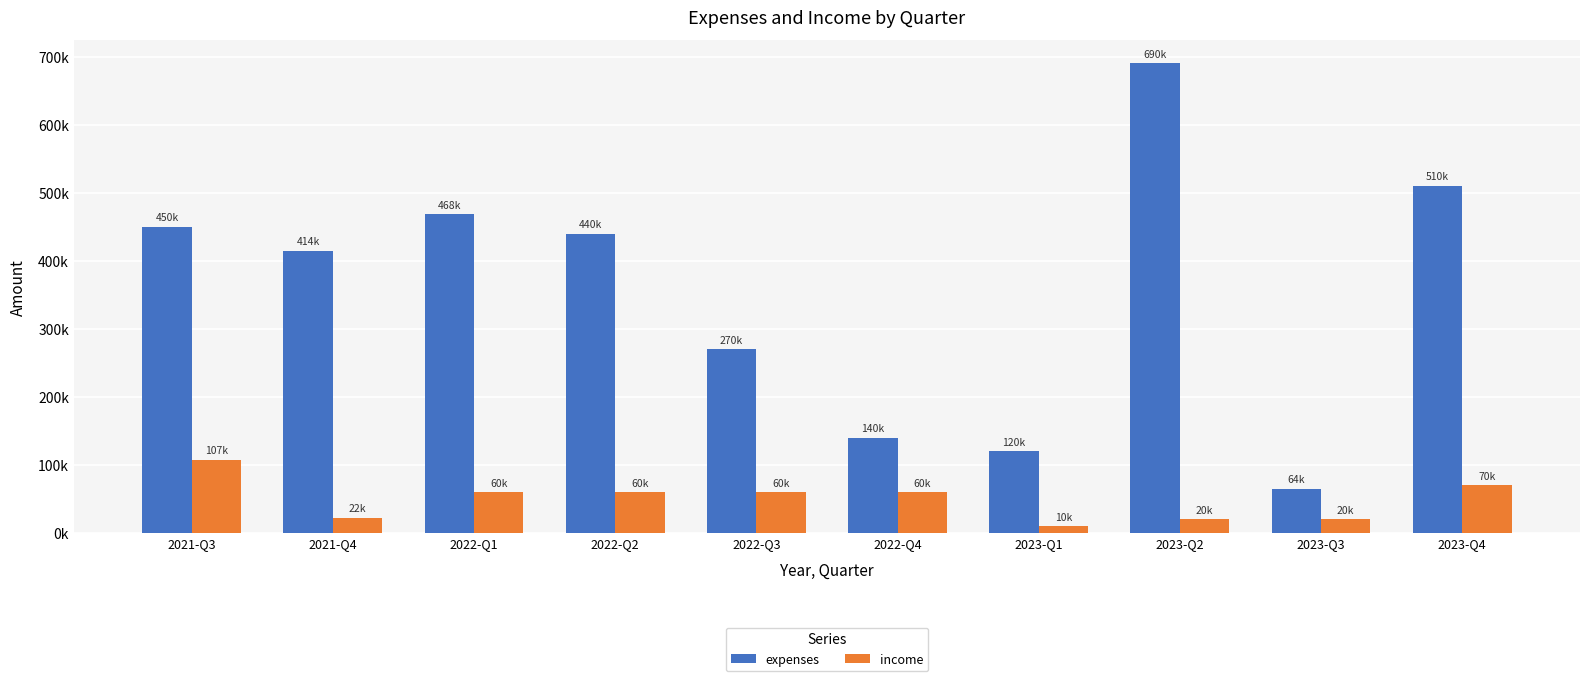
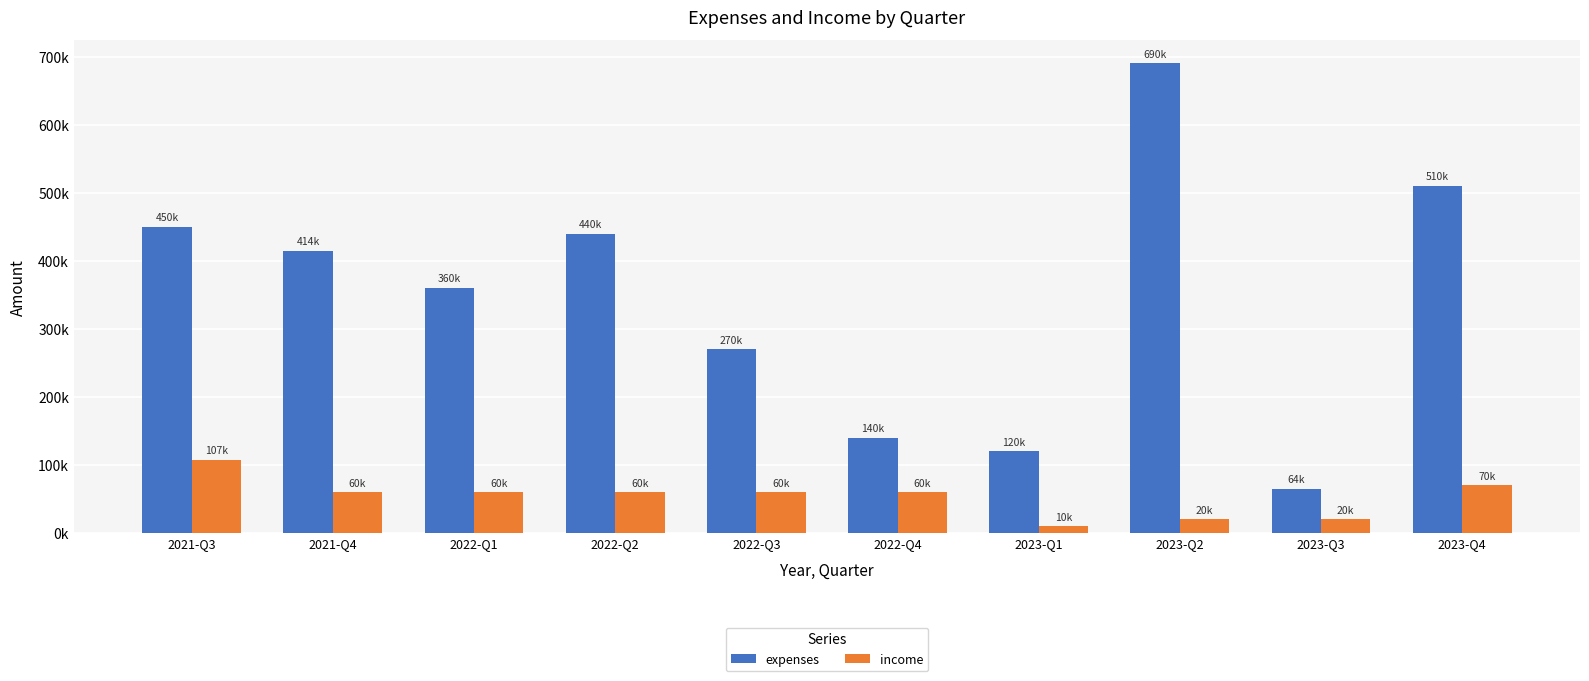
income, 2021-Q4: 22k -> 60k
expenses, 2022-Q1: 468k -> 360k
